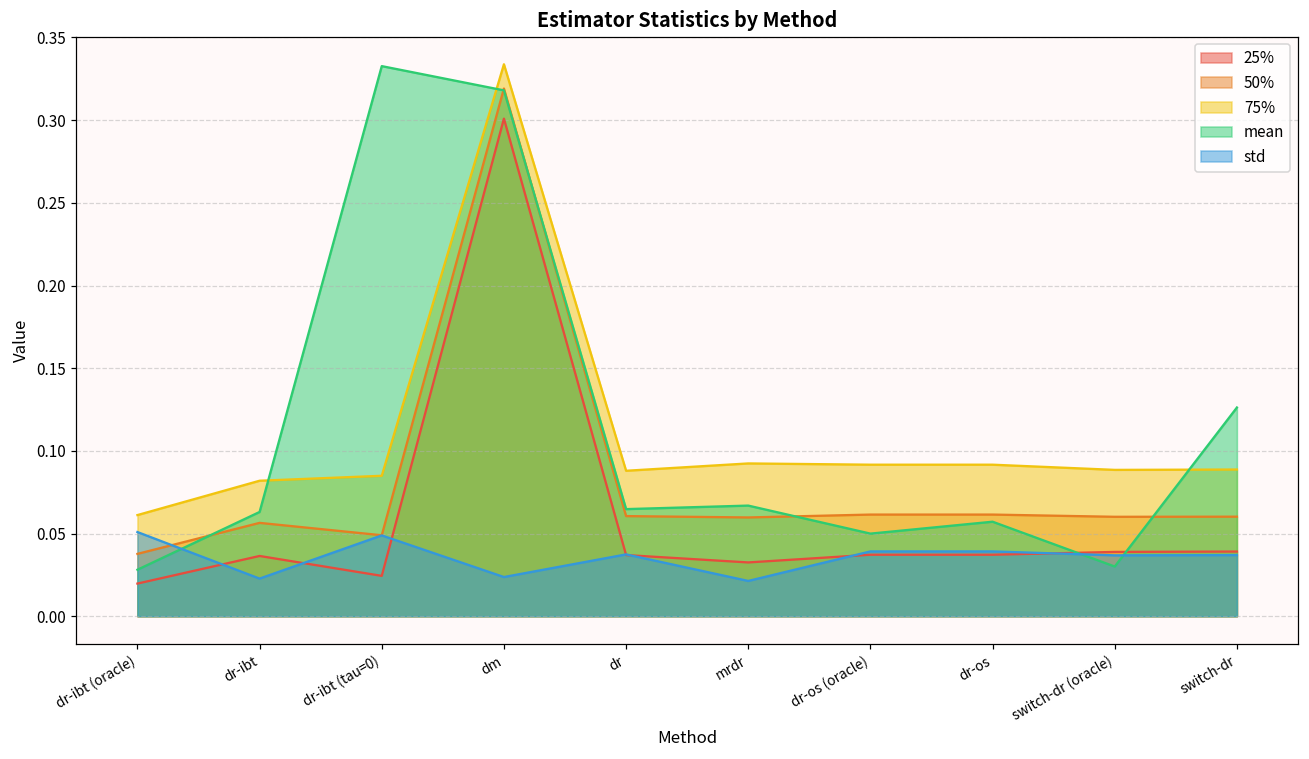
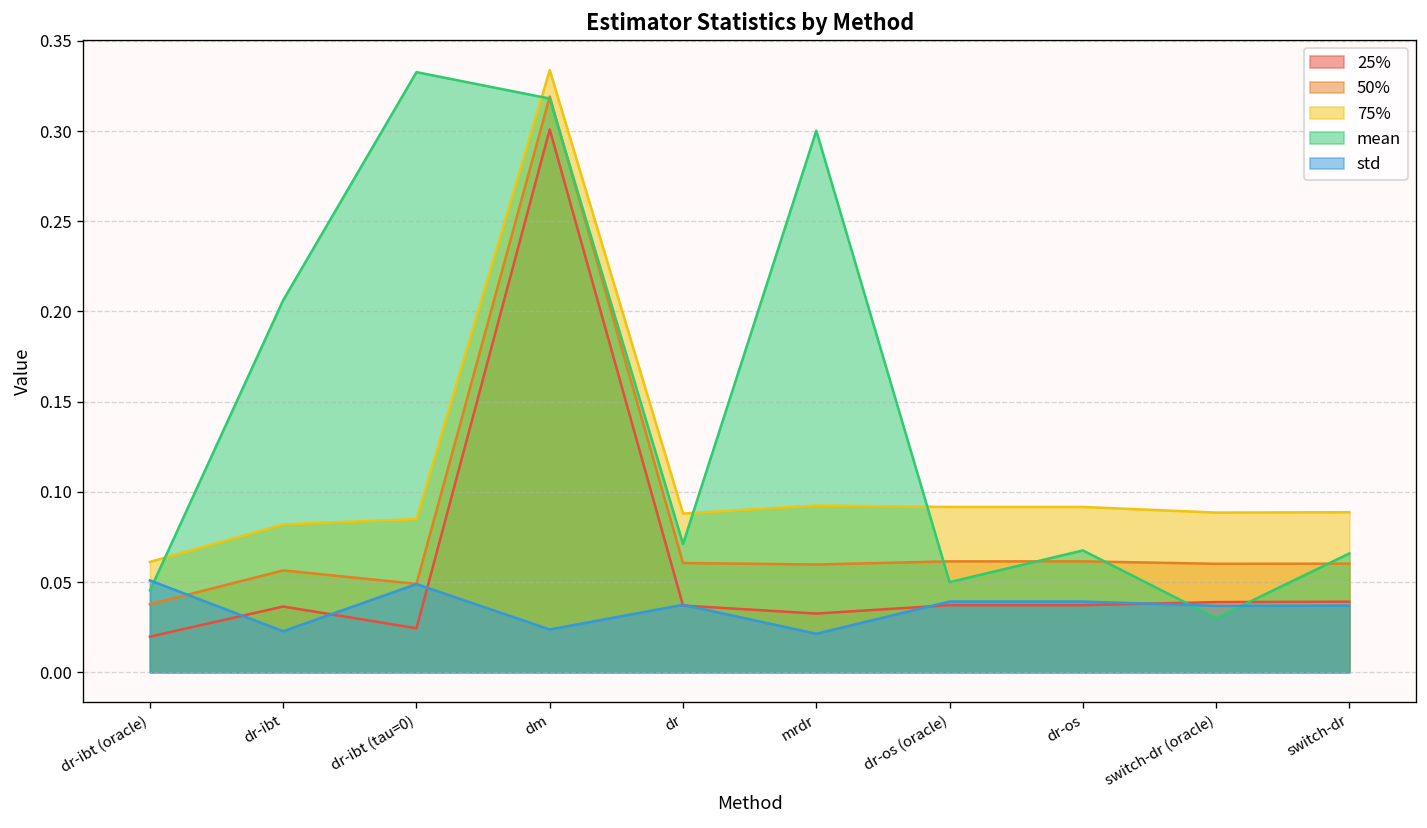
mean, dr-ibt (oracle): 0.028 -> 0.045
mean, dr-ibt: 0.063 -> 0.206
mean, dr: 0.065 -> 0.071
mean, mrdr: 0.067 -> 0.300
mean, dr-os: 0.057 -> 0.068
mean, switch-dr: 0.126 -> 0.066
